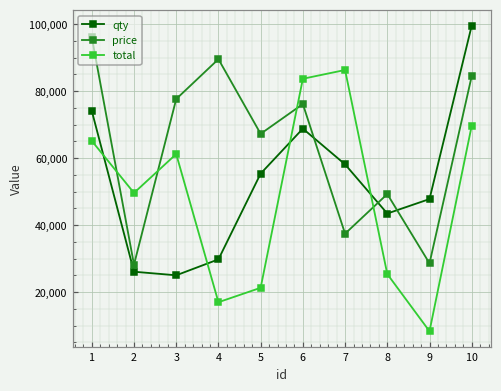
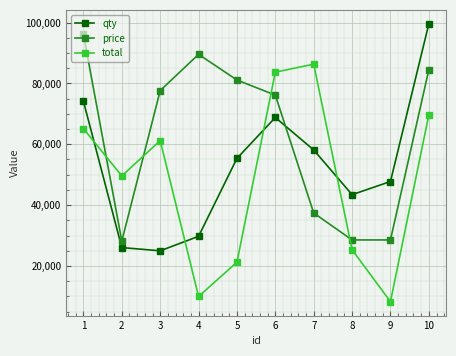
total, 4: 17,000 -> 10,000
price, 5: 67,000 -> 81,000
price, 8: 49,000 -> 29,000
